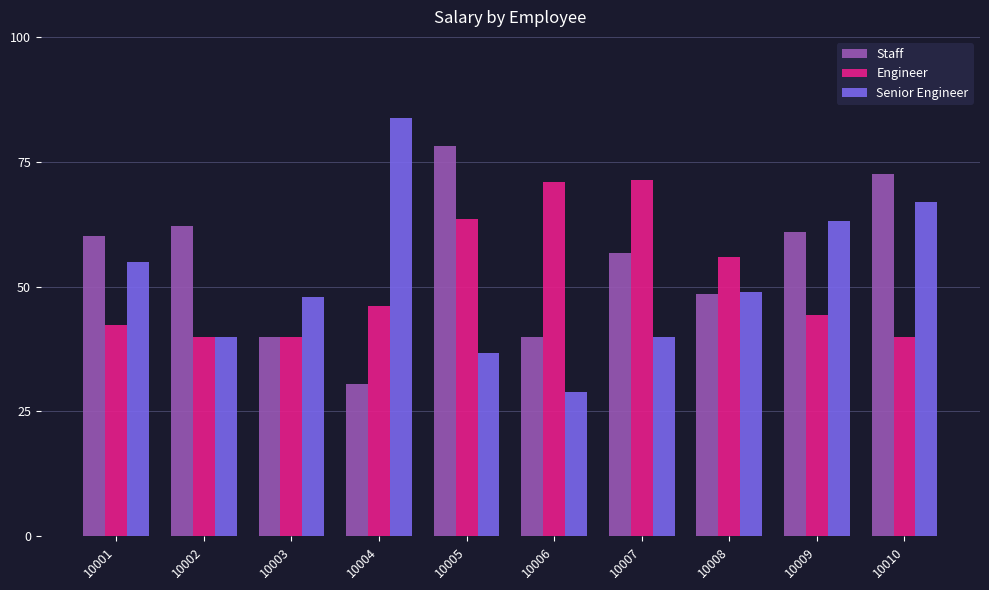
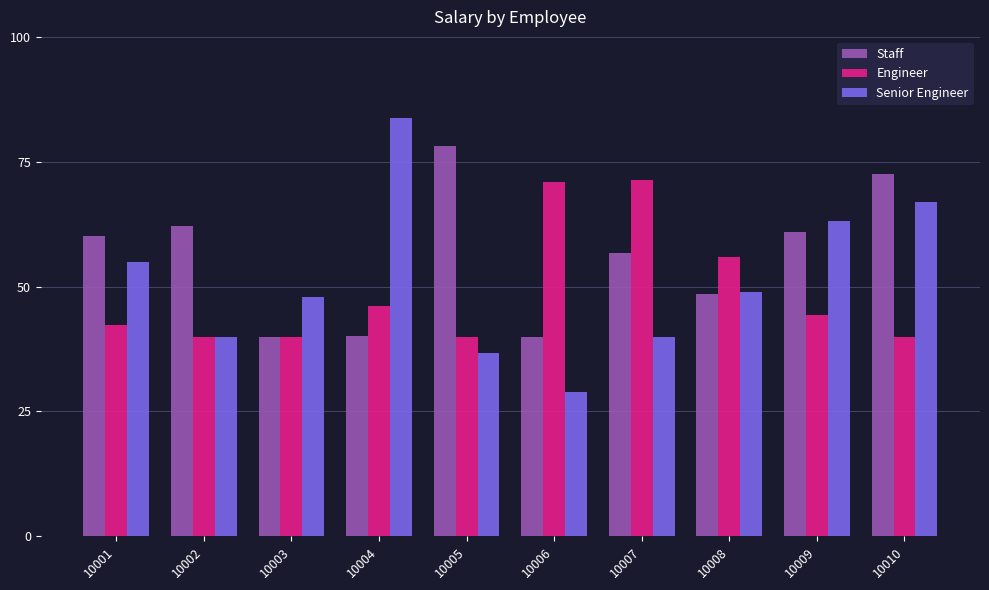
Staff, 10004: 30 -> 40
Engineer, 10005: 63 -> 40
